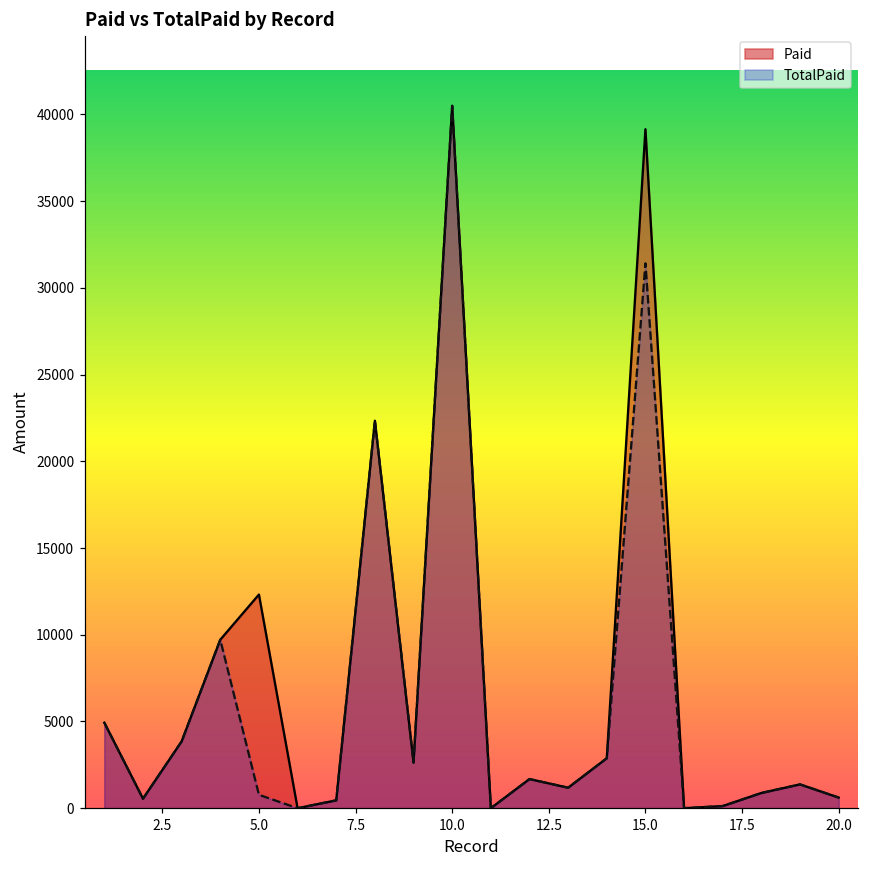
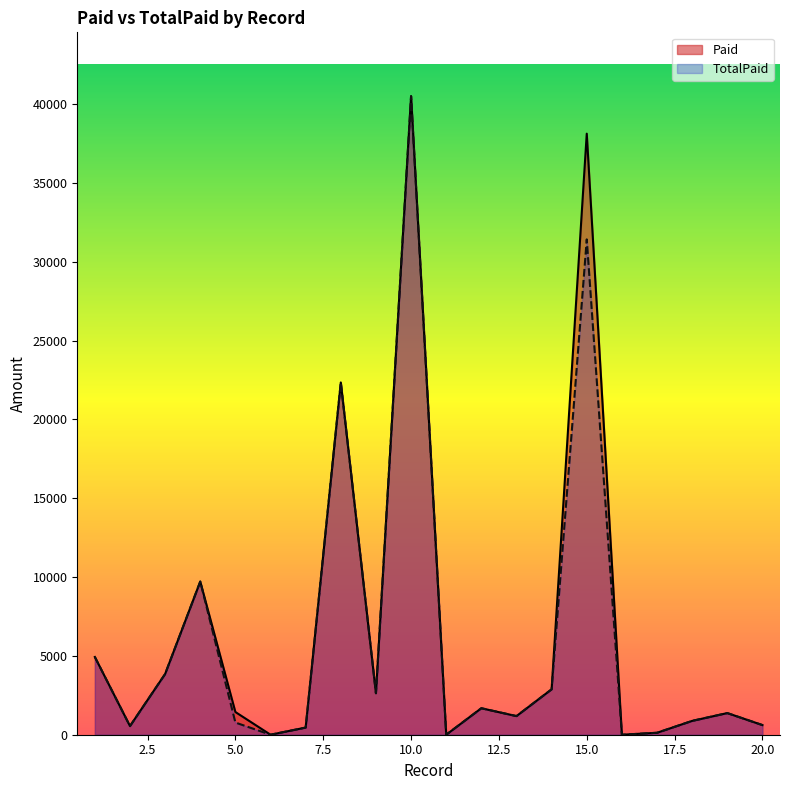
Paid, 5.0: 12300 -> 1400
Paid, 15.0: 39200 -> 38100
